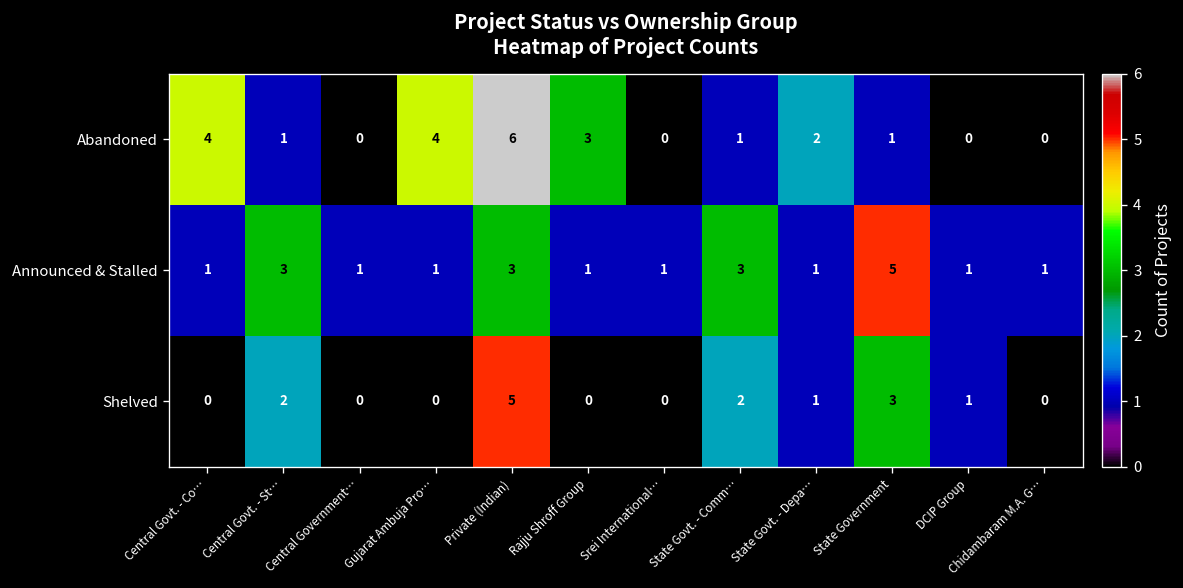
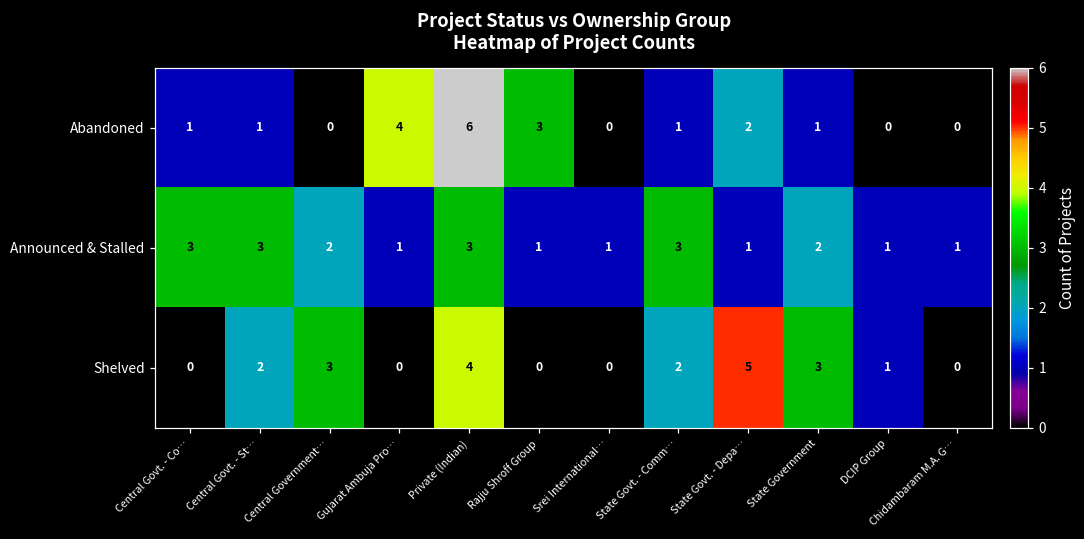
Abandoned, Central Govt. - Co…: 4 -> 1
Announced & Stalled, Central Govt. - Co…: 1 -> 3
Announced & Stalled, Central Government…: 1 -> 2
Announced & Stalled, State Government: 5 -> 2
Shelved, Central Government…: 0 -> 3
Shelved, Private (Indian): 5 -> 4
Shelved, State Govt. - Depa…: 1 -> 5
